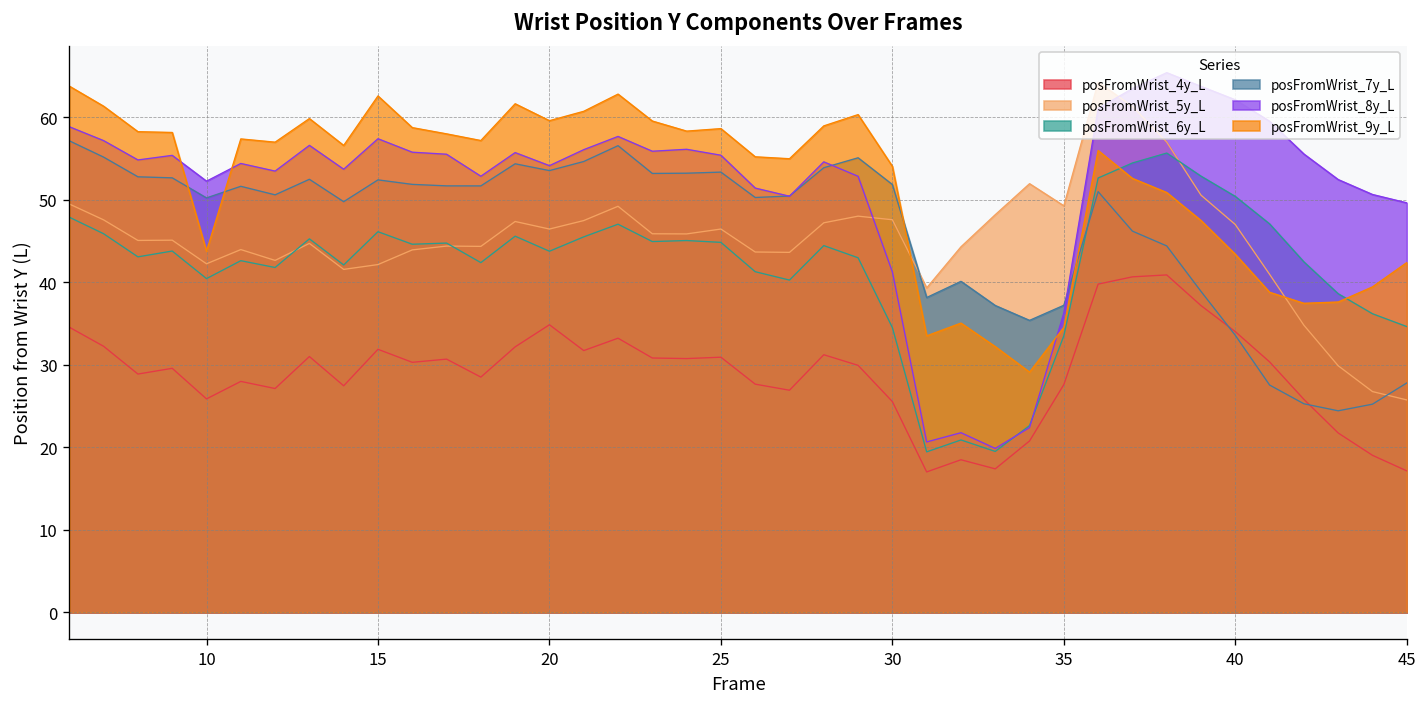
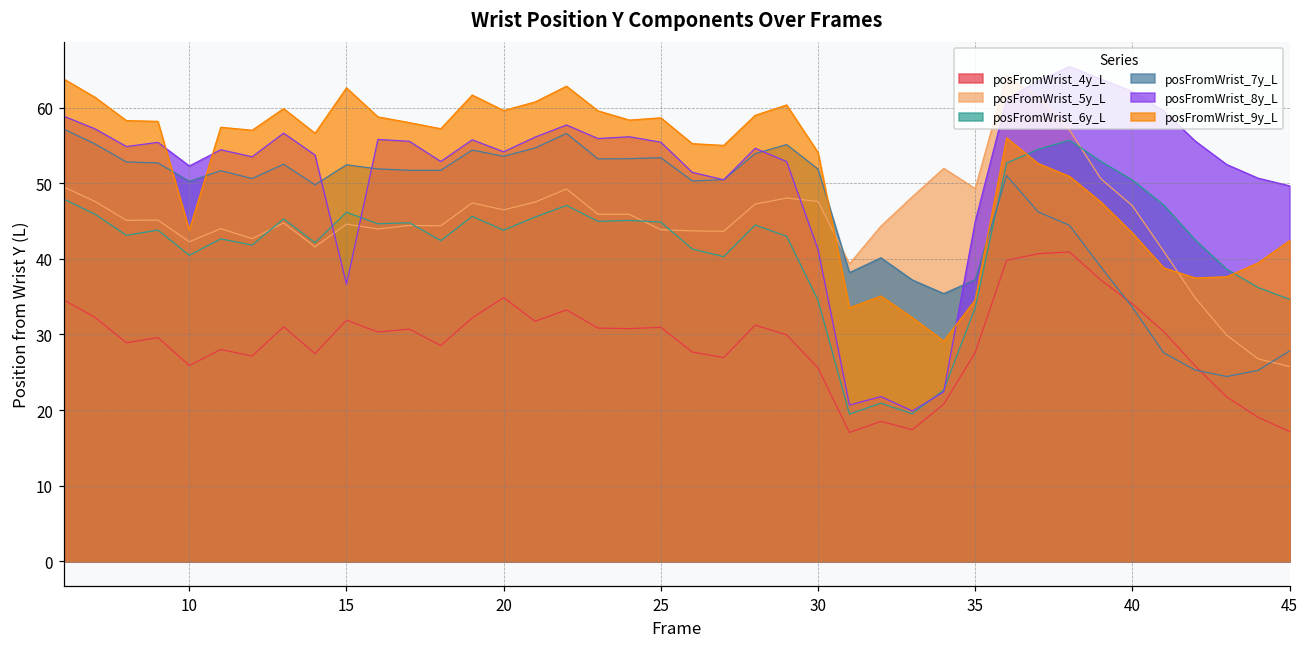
posFromWrist_5y_L, 15: 42 -> 45
posFromWrist_8y_L, 15: 57 -> 37
posFromWrist_5y_L, 25: 46 -> 44
posFromWrist_8y_L, 35: 36 -> 45
